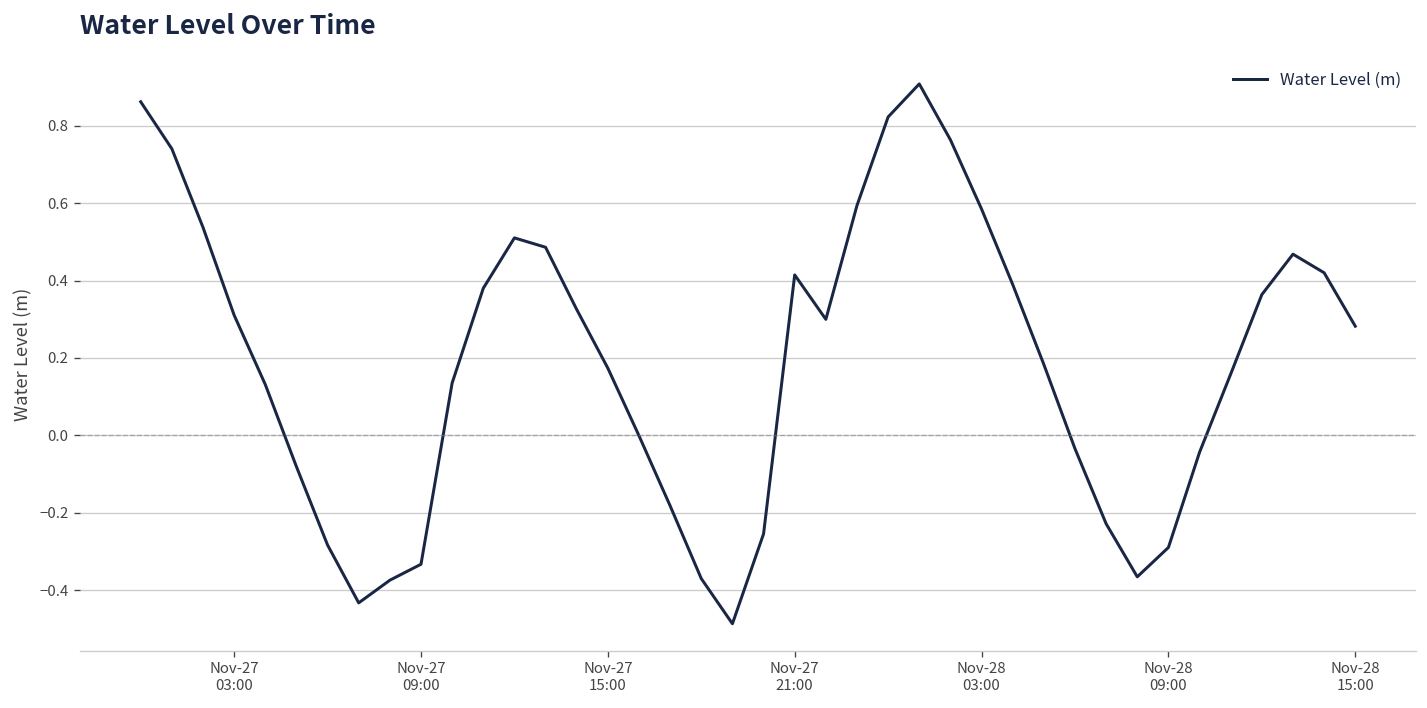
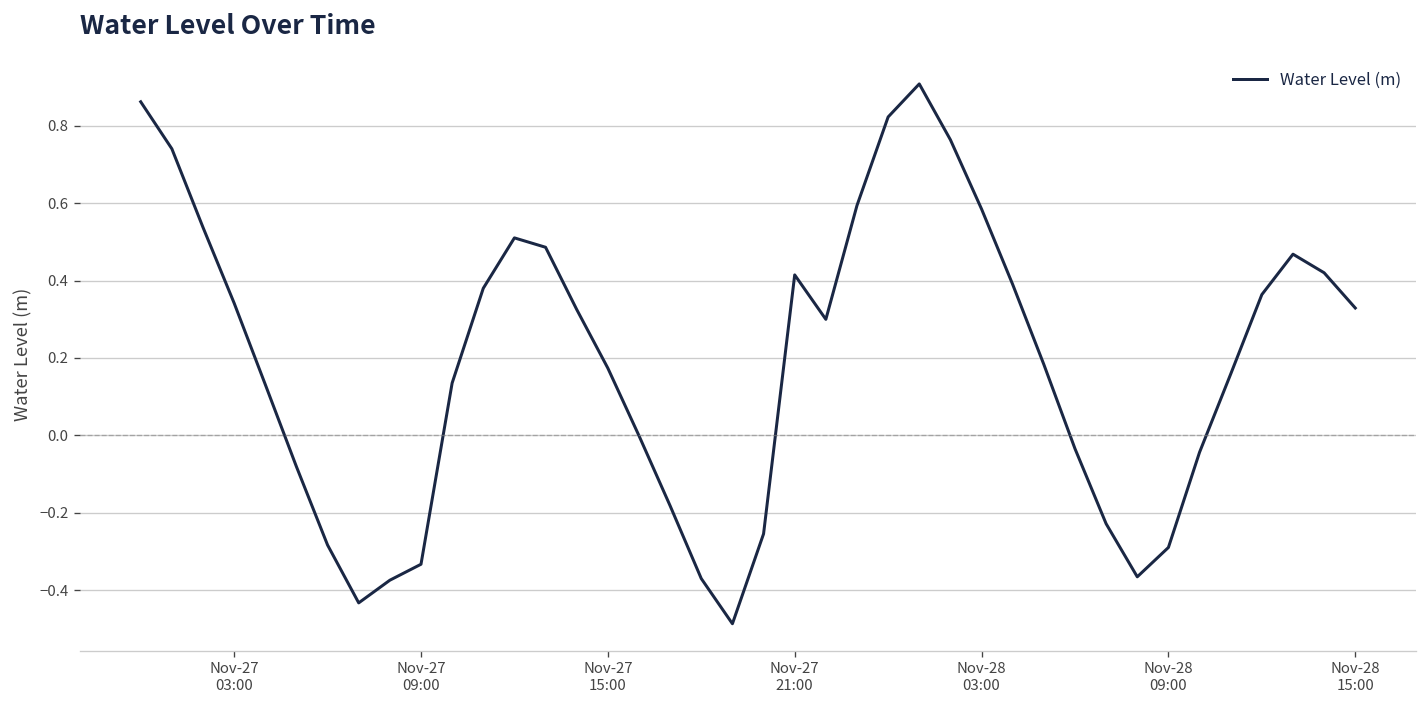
Nov-27 03:00: 0.31 -> 0.34
Nov-28 15:00: 0.28 -> 0.33
